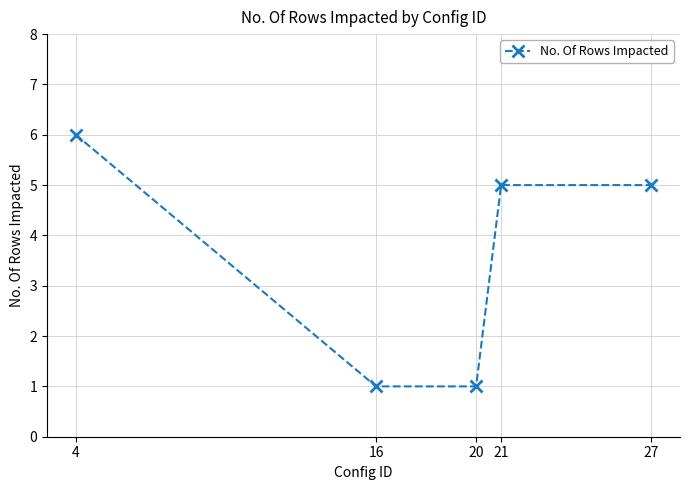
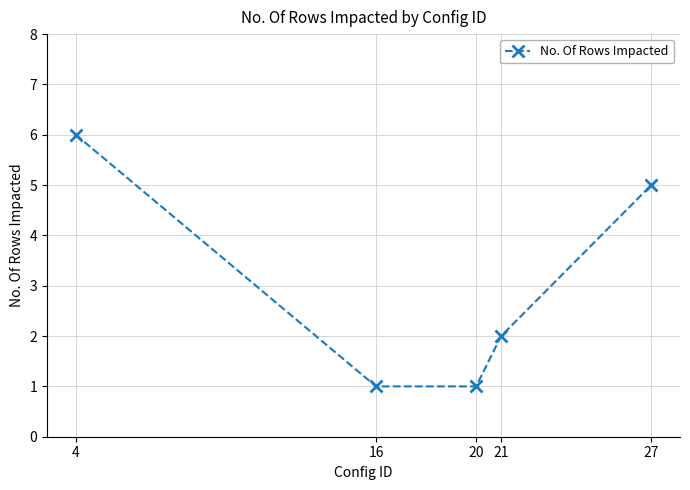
21: 5 -> 2
